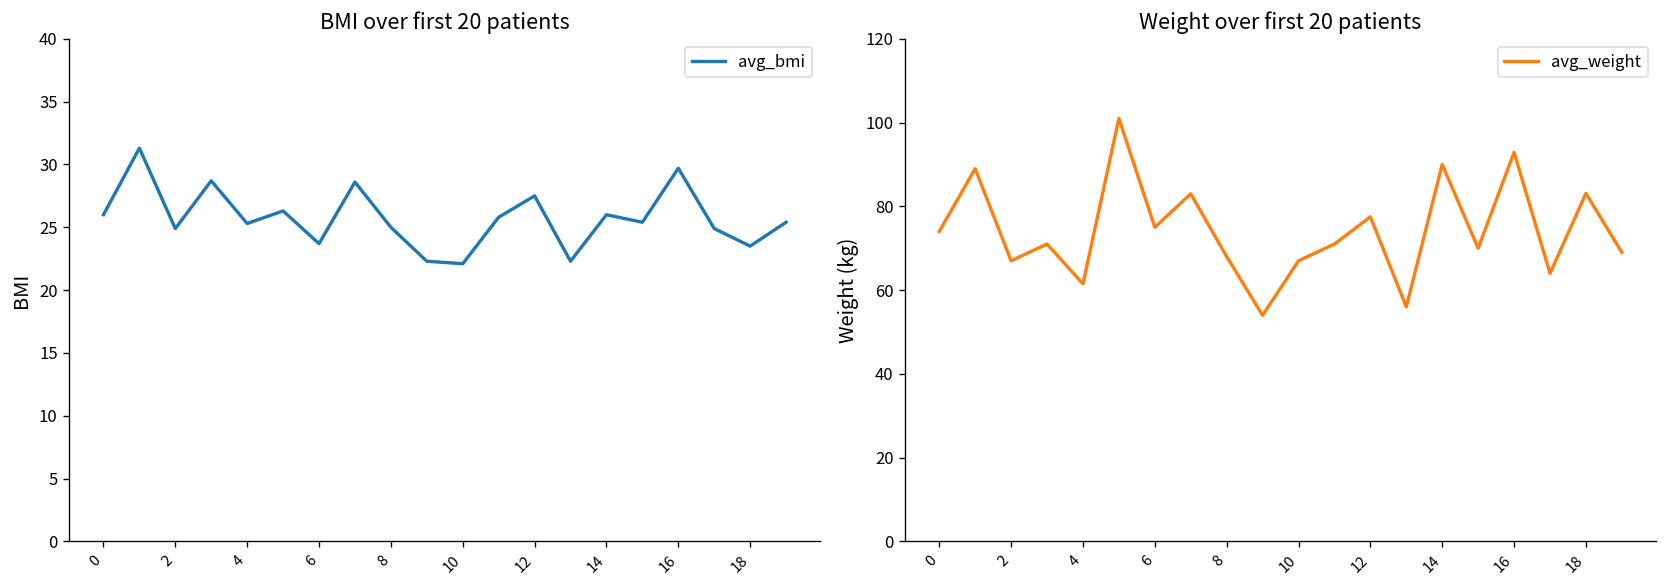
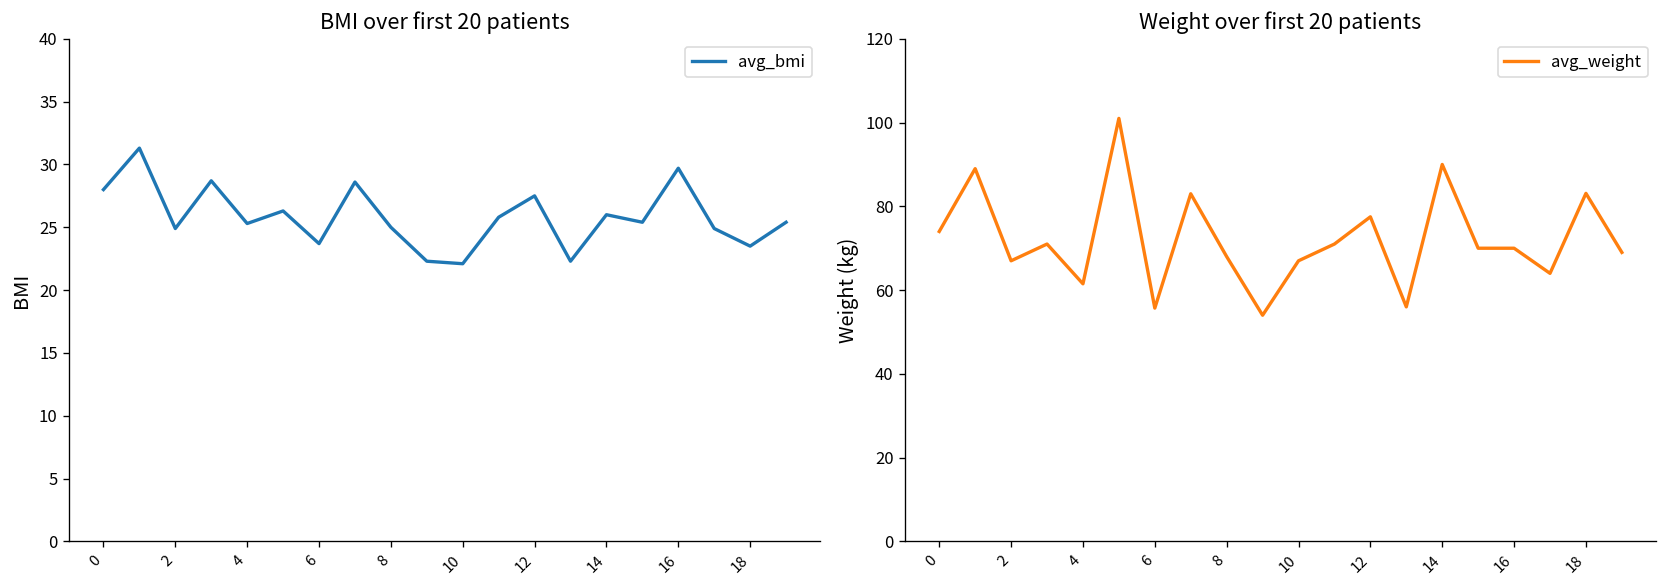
BMI over first 20 patients, 0: 26 -> 28
Weight over first 20 patients, 6: 75 -> 56
Weight over first 20 patients, 16: 93 -> 70
